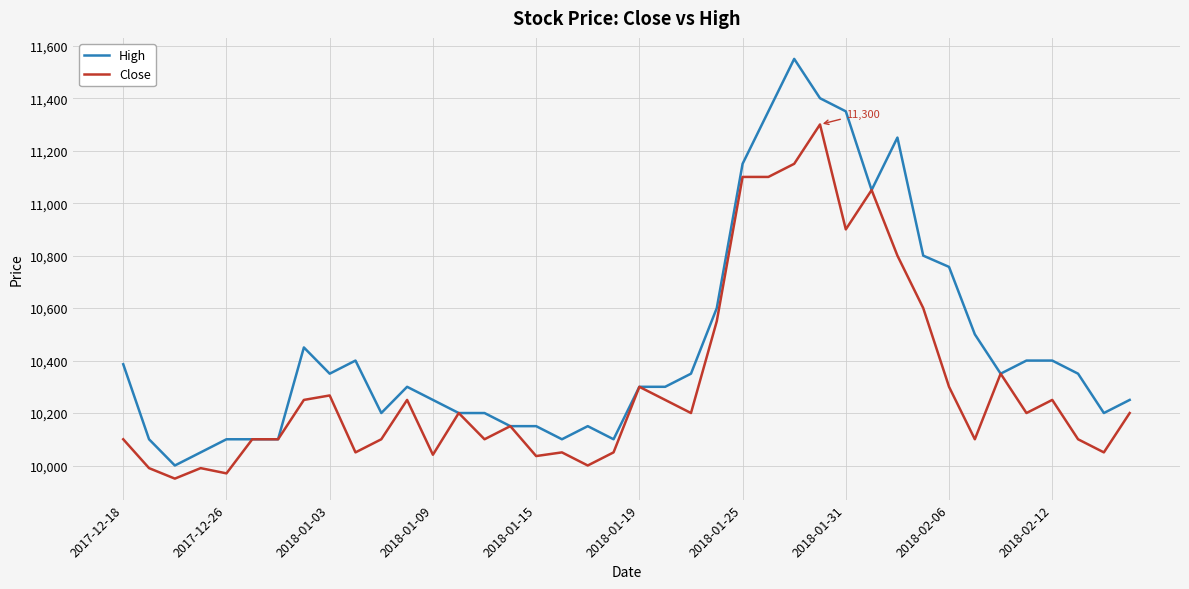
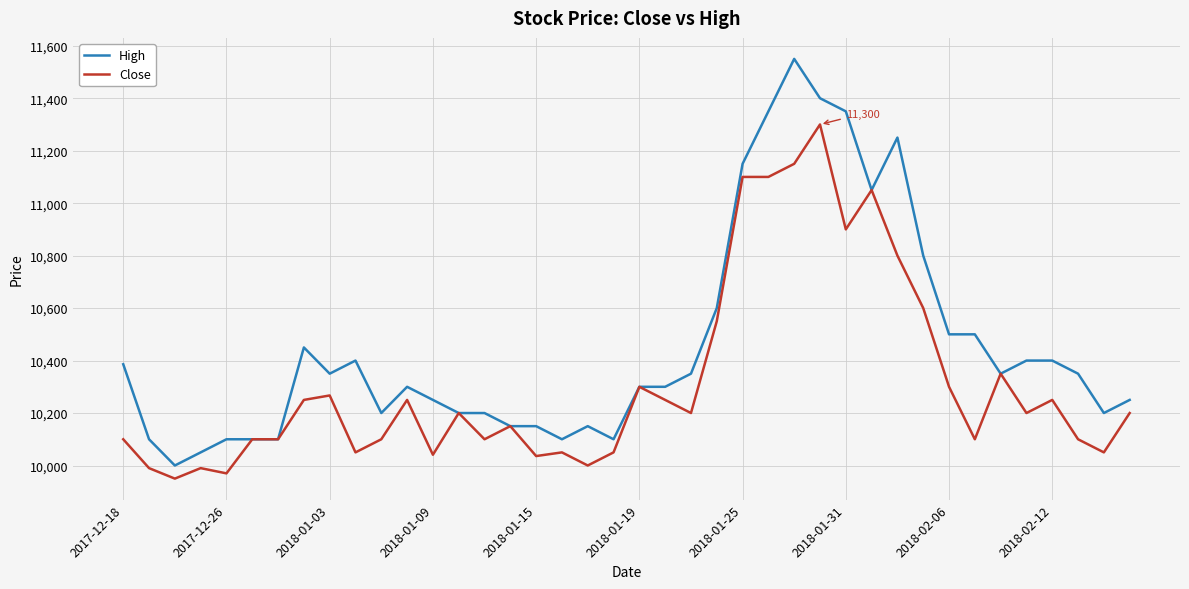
High, 2018-02-06: 10,760 -> 10,500
